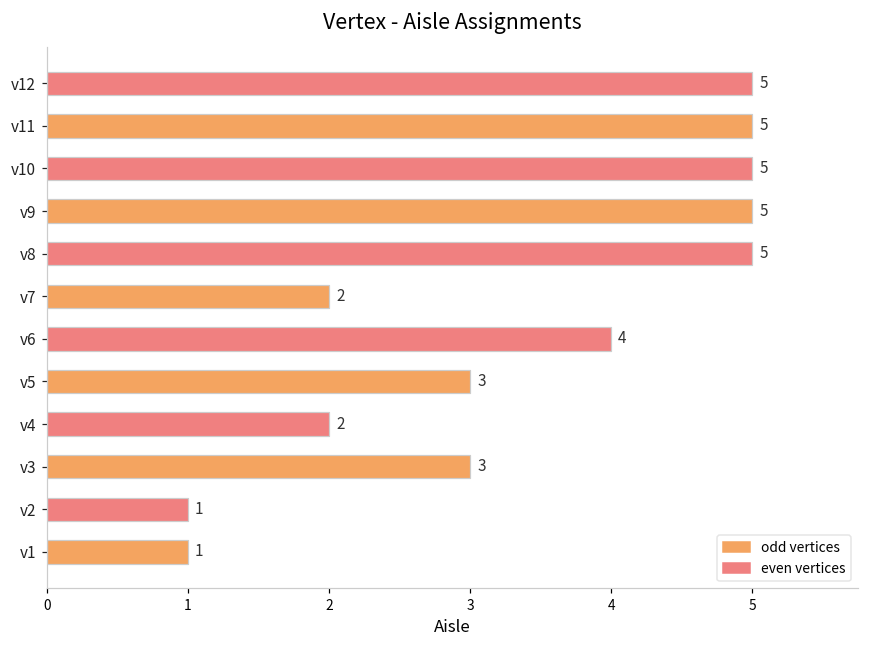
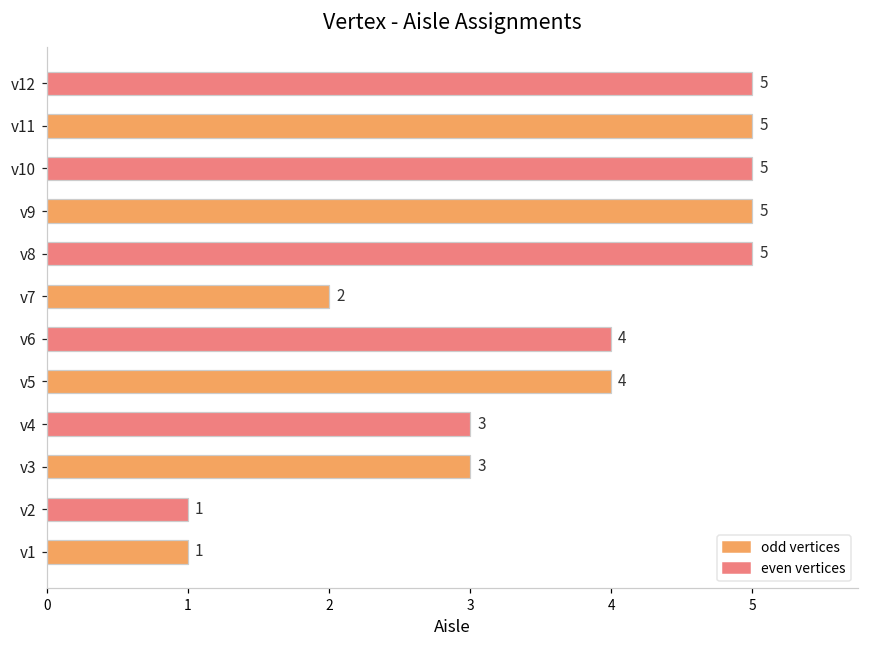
v5: 3 -> 4
v4: 2 -> 3
